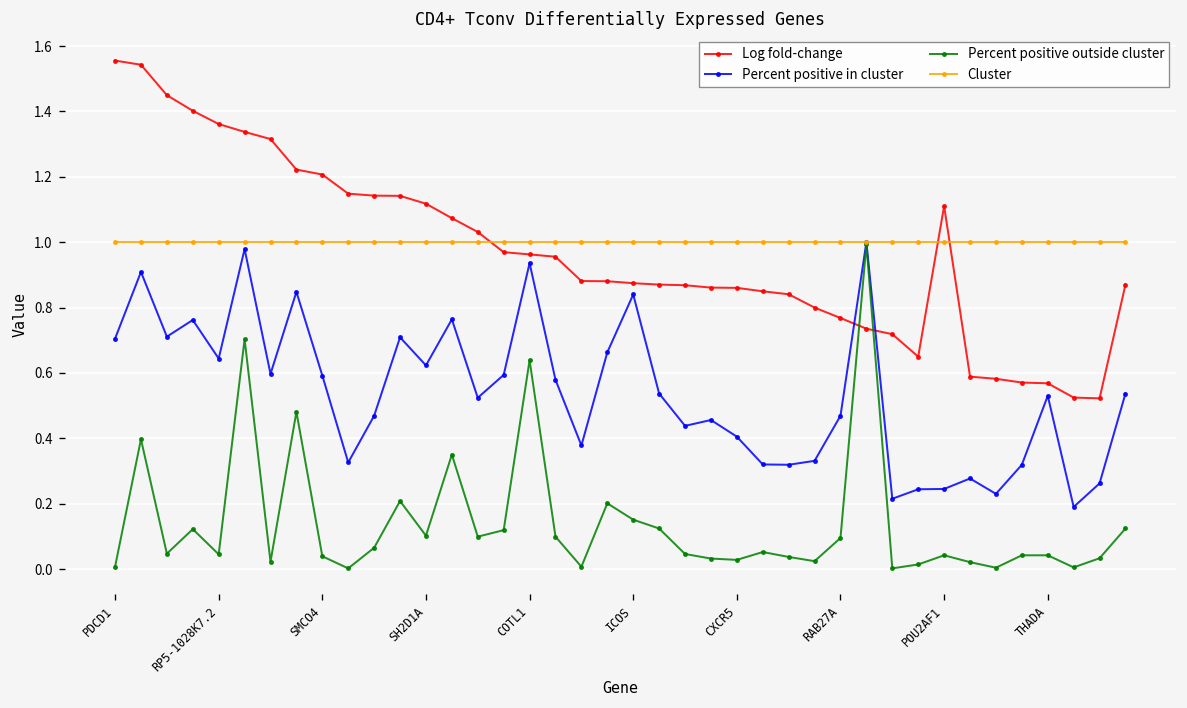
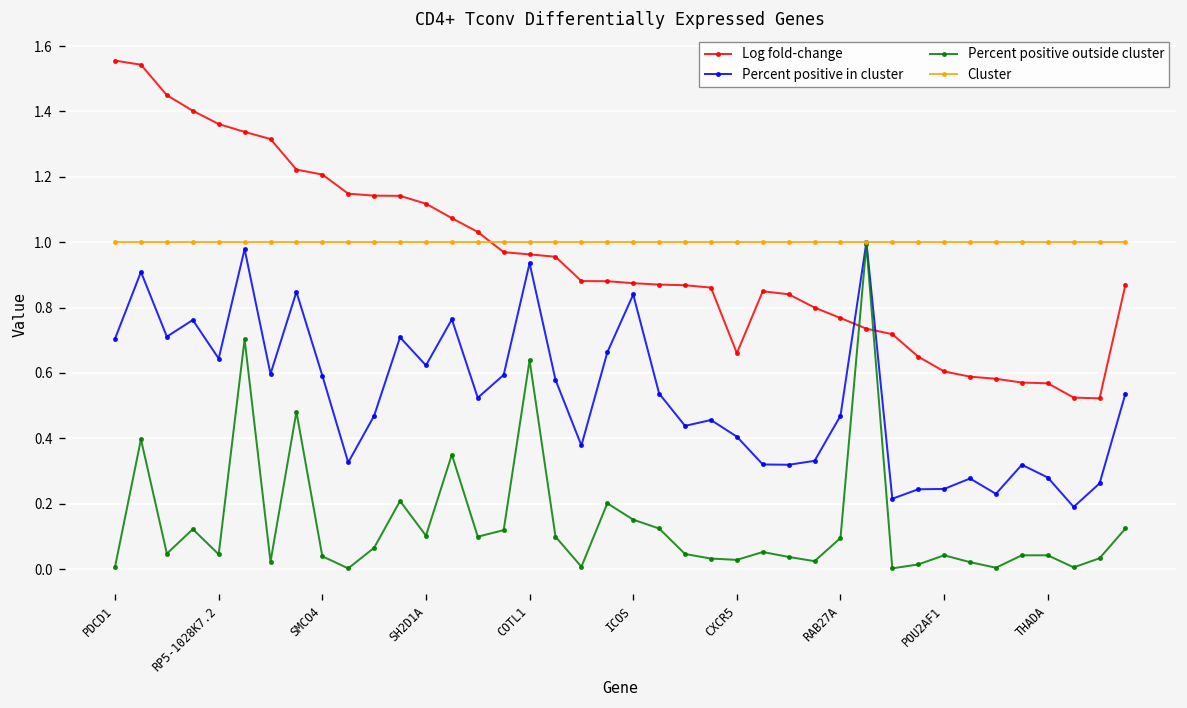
Log fold-change, CXCR5: 0.86 -> 0.66
Log fold-change, POU2AF1: 1.11 -> 0.60
Percent positive in cluster, THADA: 0.53 -> 0.28
